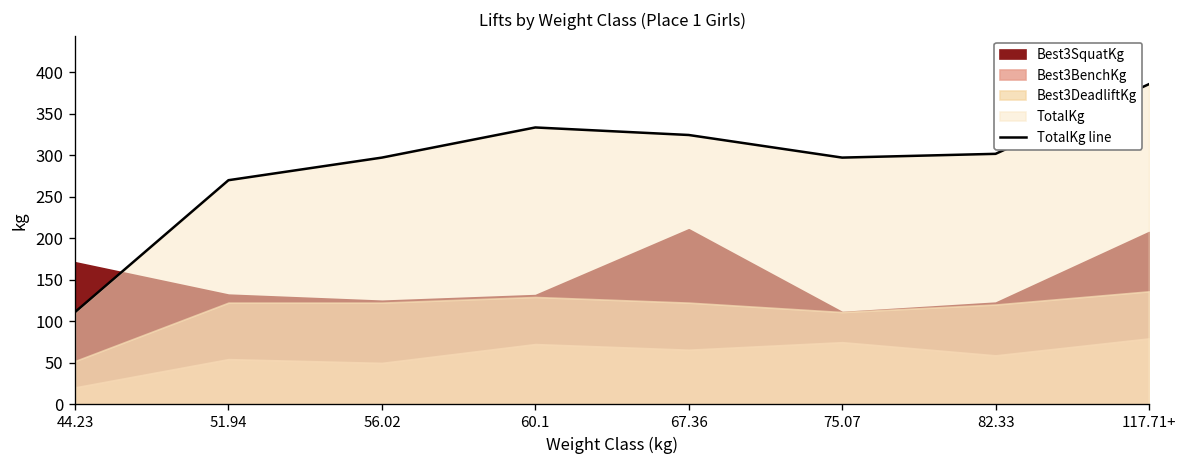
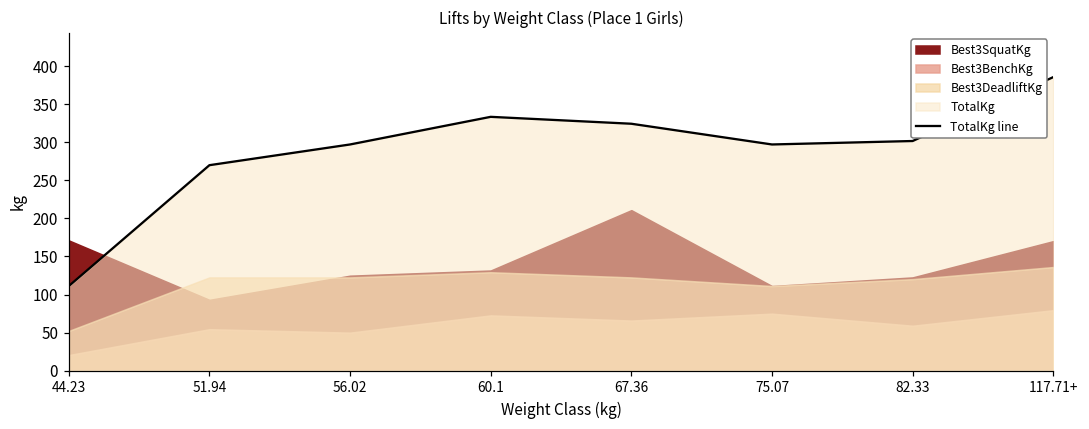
Best3SquatKg, 51.94: 130 -> 90
Best3SquatKg, 117.71+: 210 -> 170
